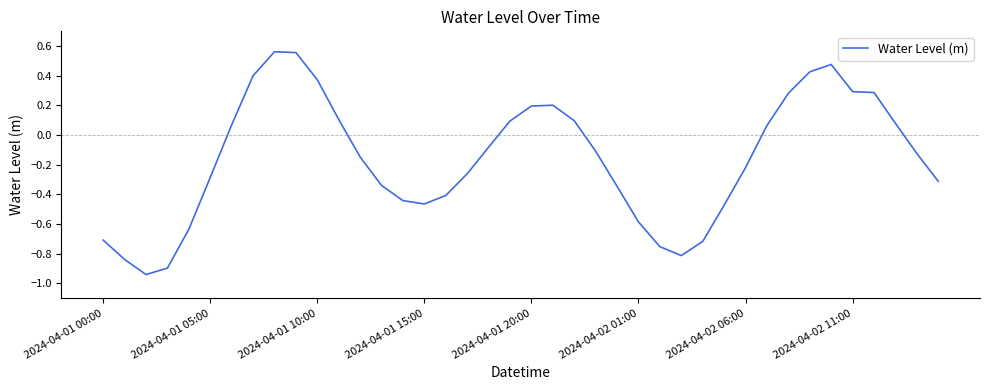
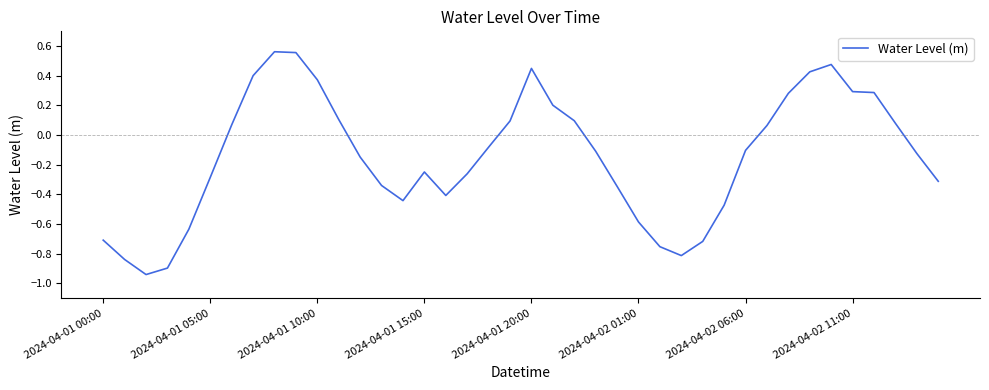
2024-04-01 15:00: -0.46 -> -0.25
2024-04-01 20:00: 0.20 -> 0.45
2024-04-02 06:00: -0.22 -> -0.10
